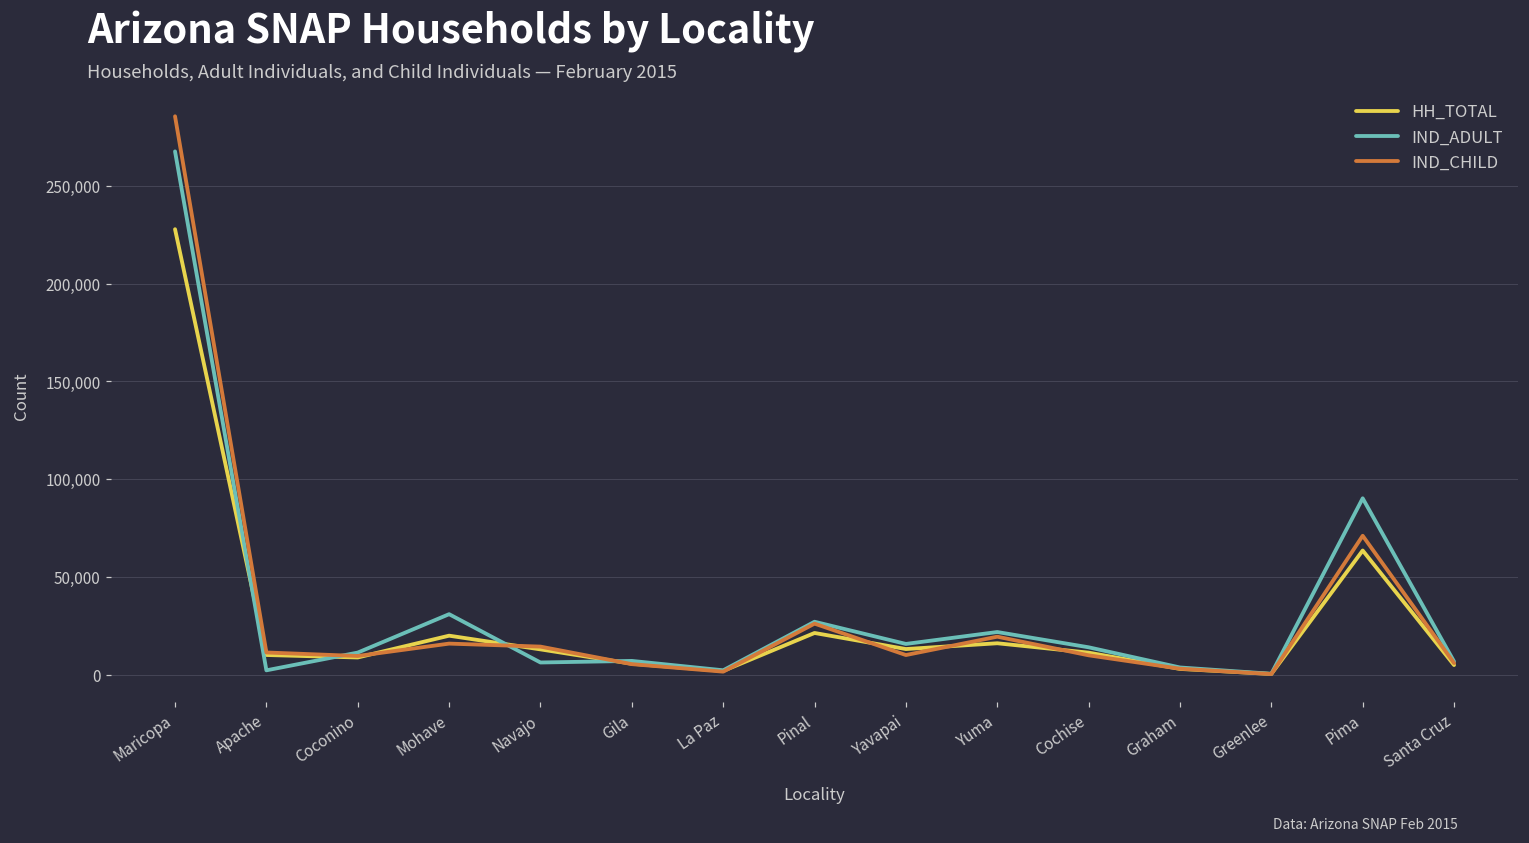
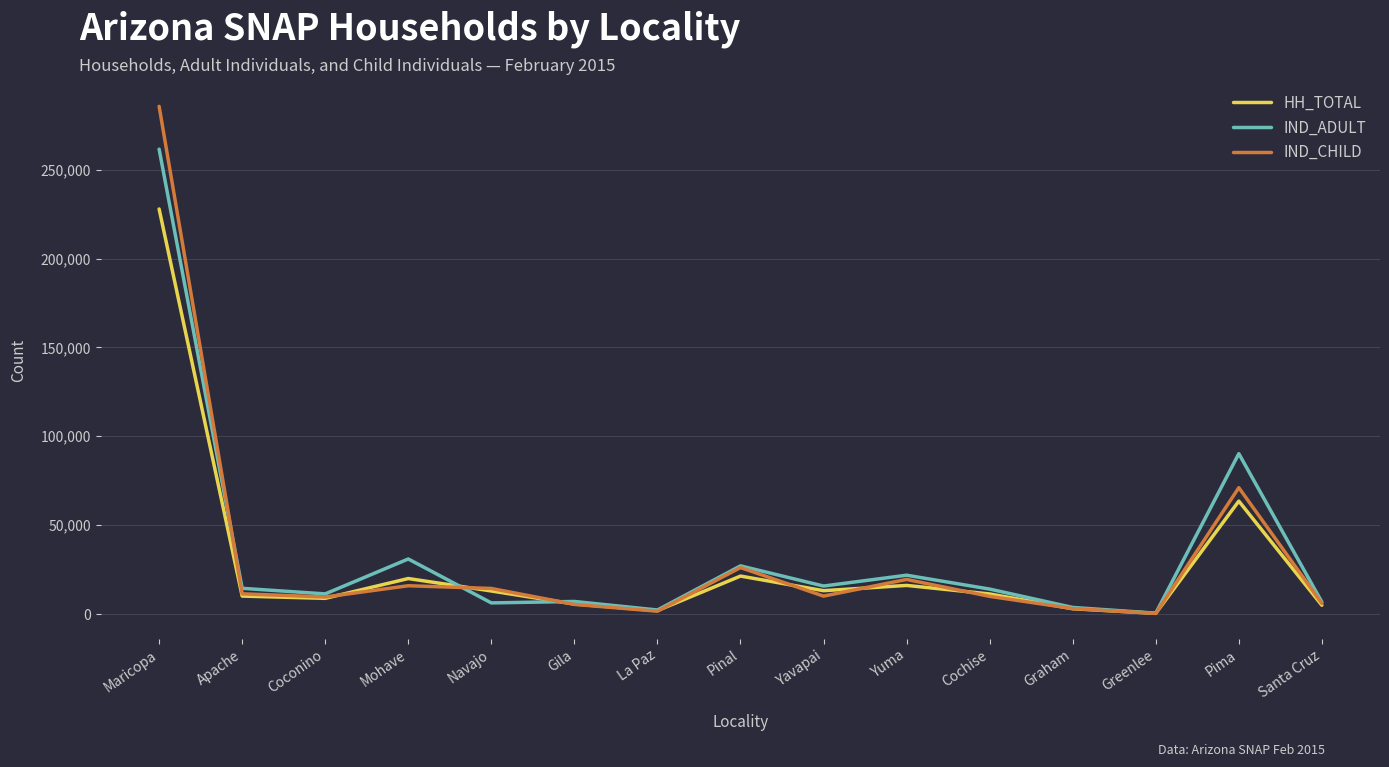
IND_ADULT, Maricopa: 268,000 -> 262,000
IND_ADULT, Apache: 2,000 -> 14,000
